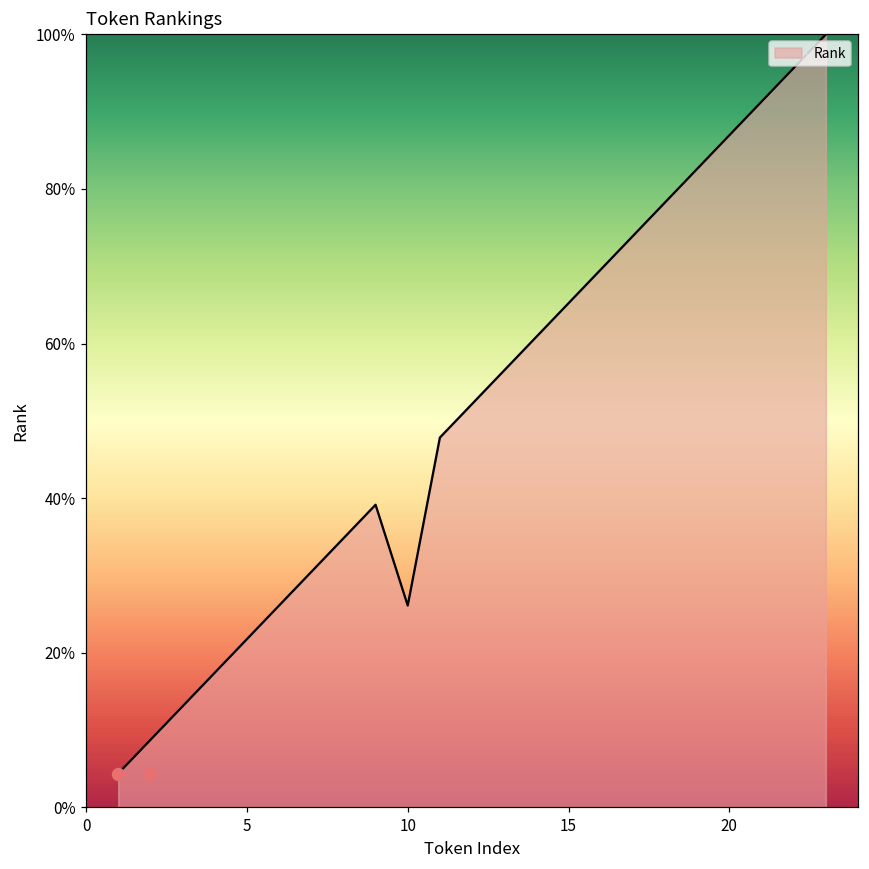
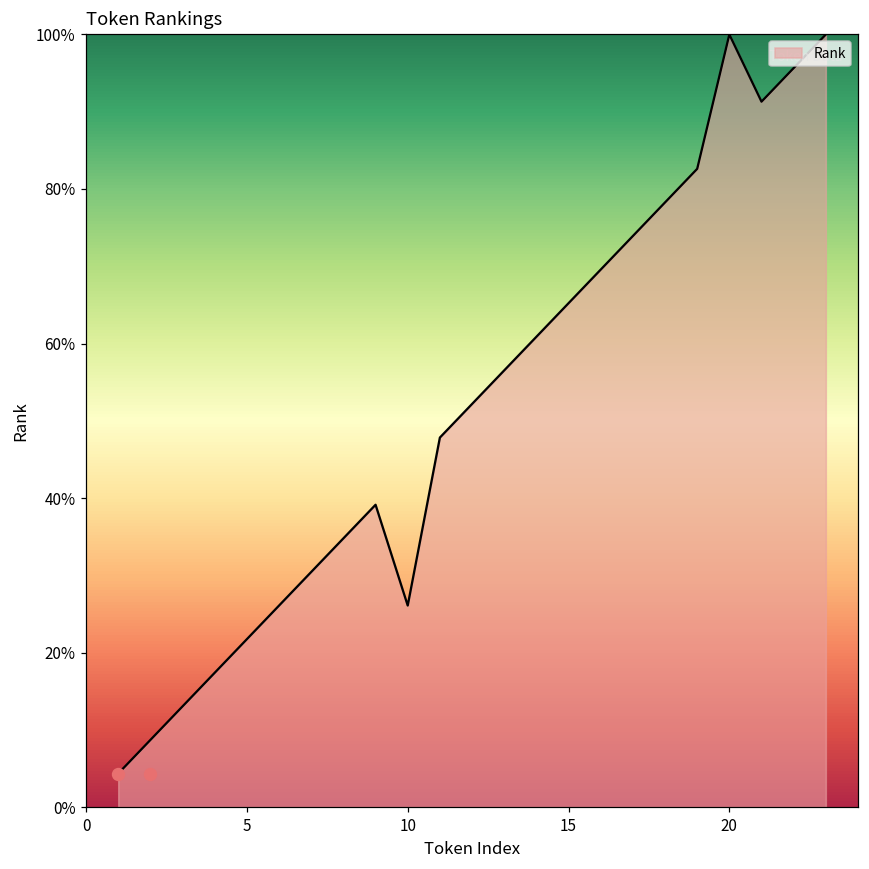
Rank, 20: 87% -> 100%
